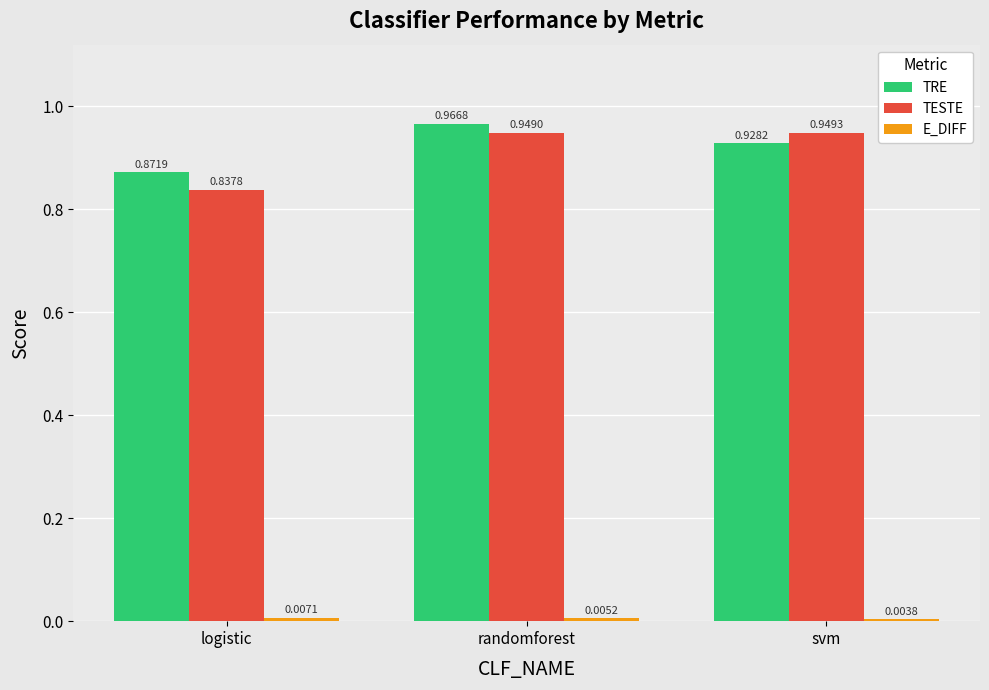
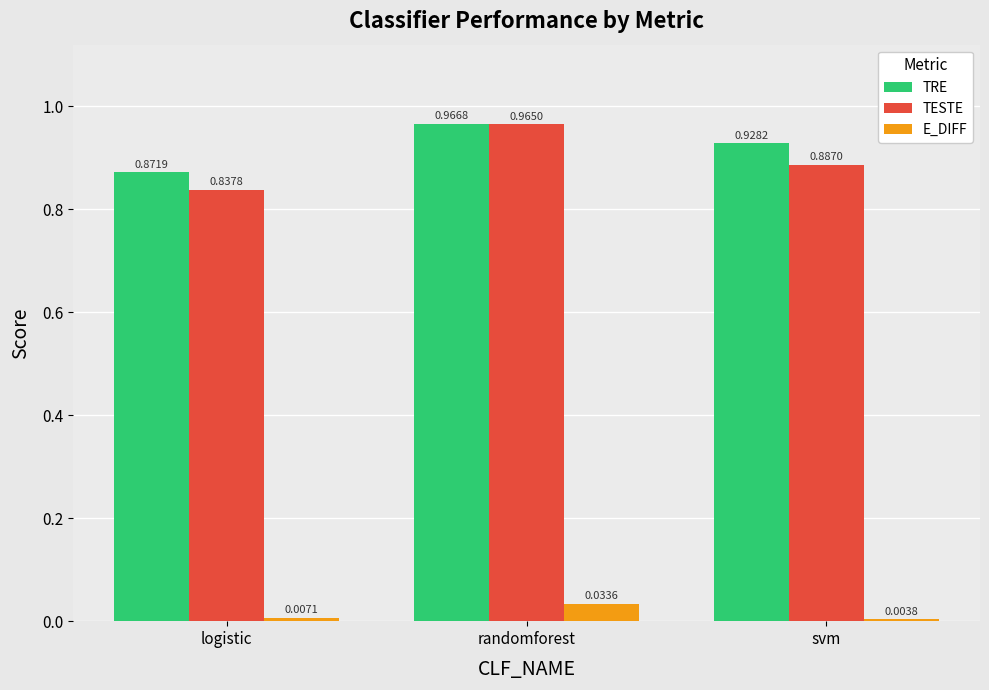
TESTE, randomforest: 0.9490 -> 0.9650
E_DIFF, randomforest: 0.0052 -> 0.0336
TESTE, svm: 0.9493 -> 0.8870
